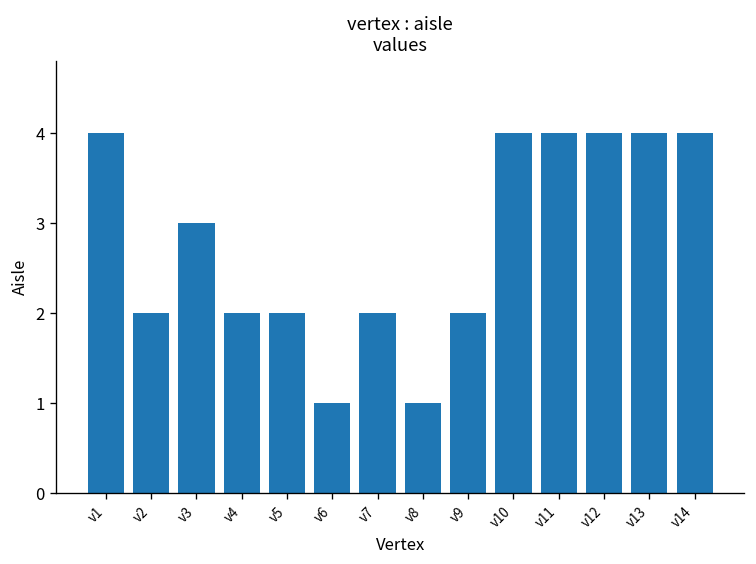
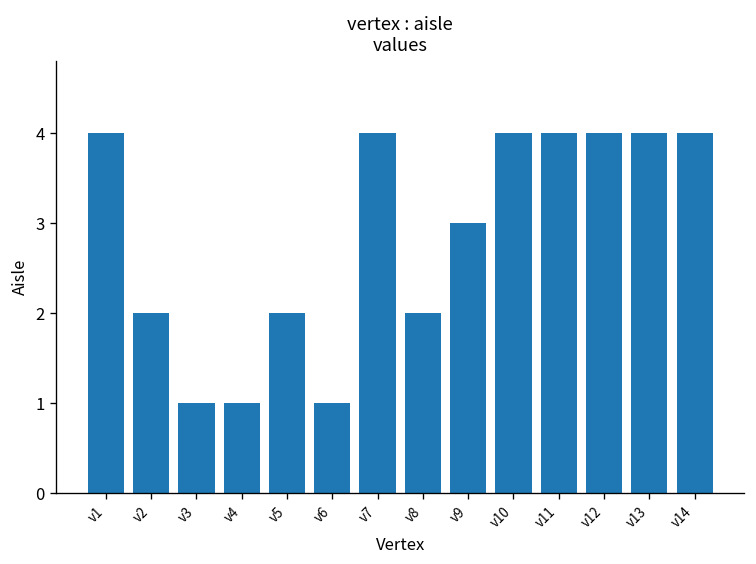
v3: 3 -> 1
v4: 2 -> 1
v7: 2 -> 4
v8: 1 -> 2
v9: 2 -> 3
